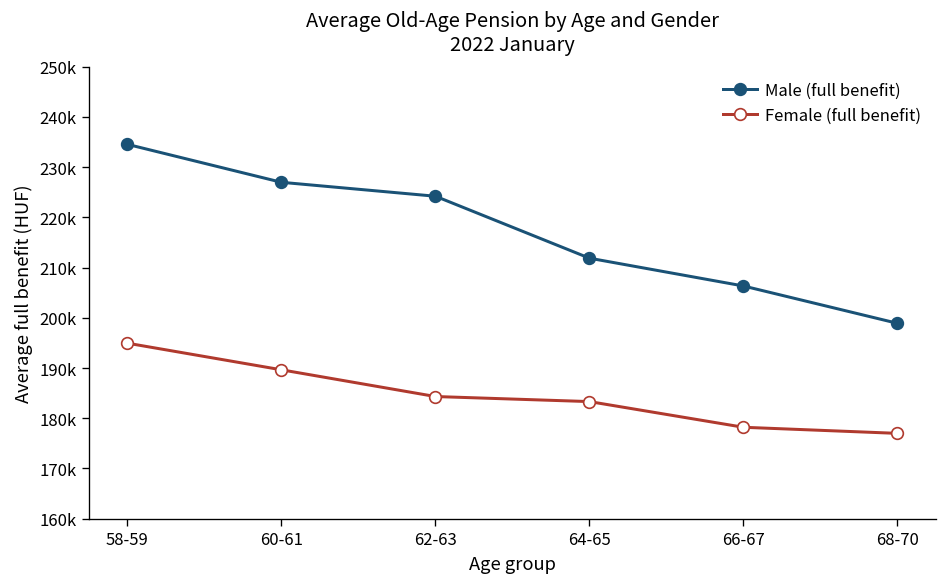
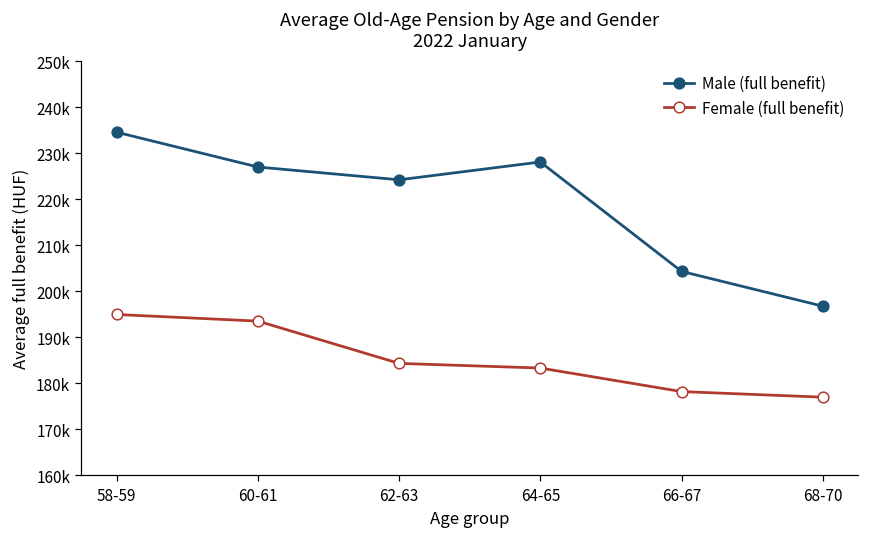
Female (full benefit), 60-61: 190000 -> 194000
Male (full benefit), 64-65: 212000 -> 228000
Male (full benefit), 66-67: 206000 -> 204000
Male (full benefit), 68-70: 199000 -> 197000
